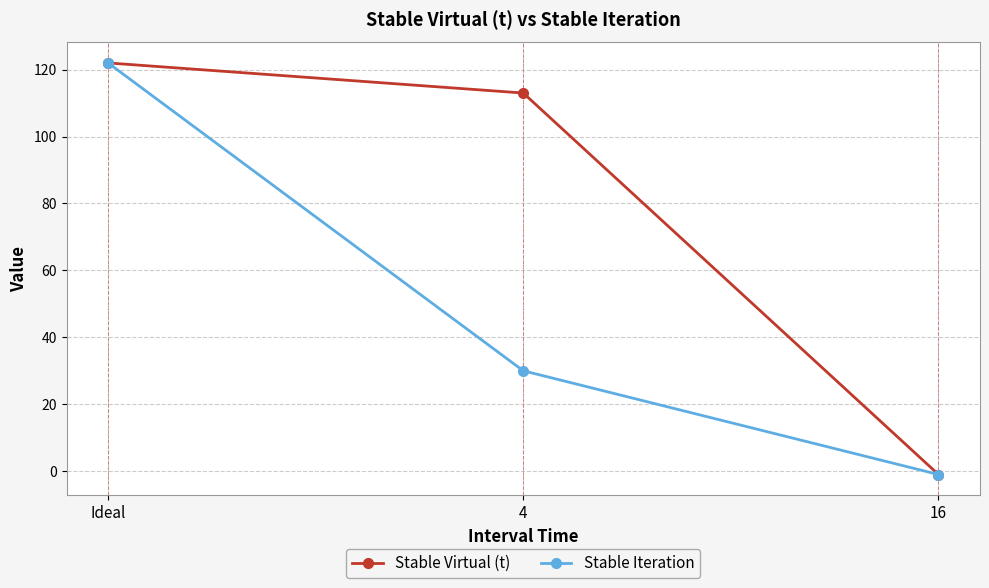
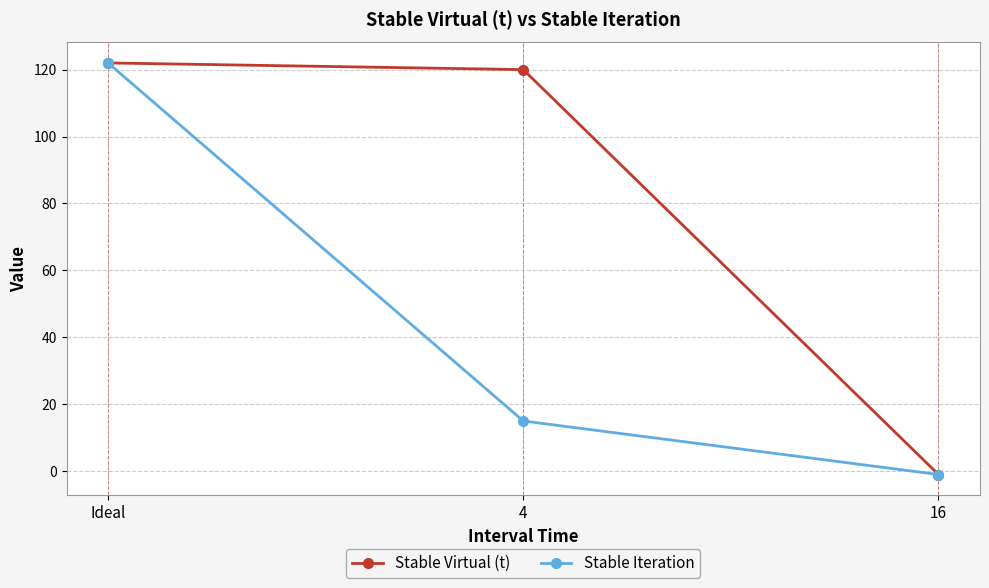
Stable Virtual (t), 4: 113 -> 120
Stable Iteration, 4: 30 -> 15
